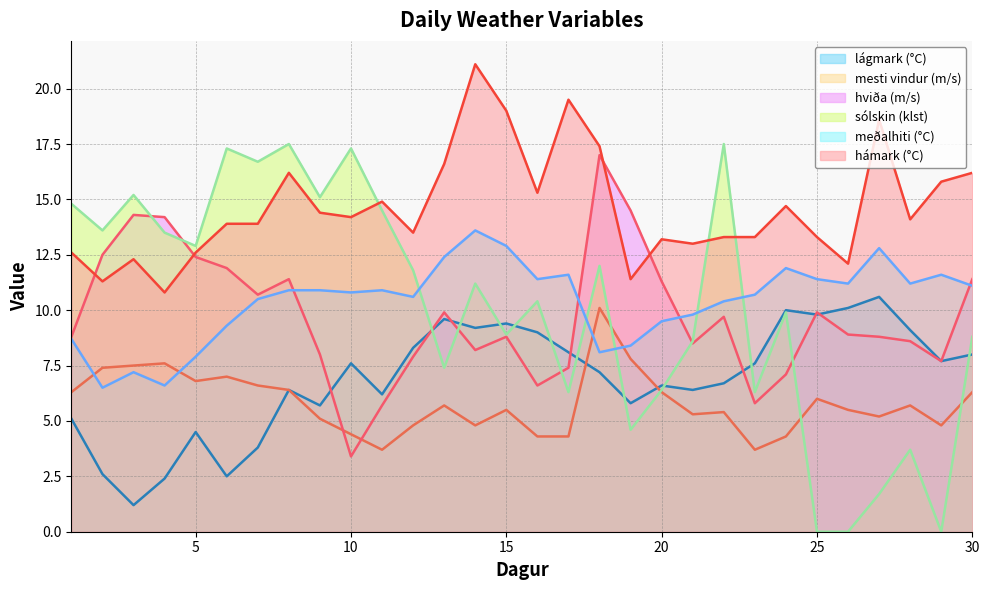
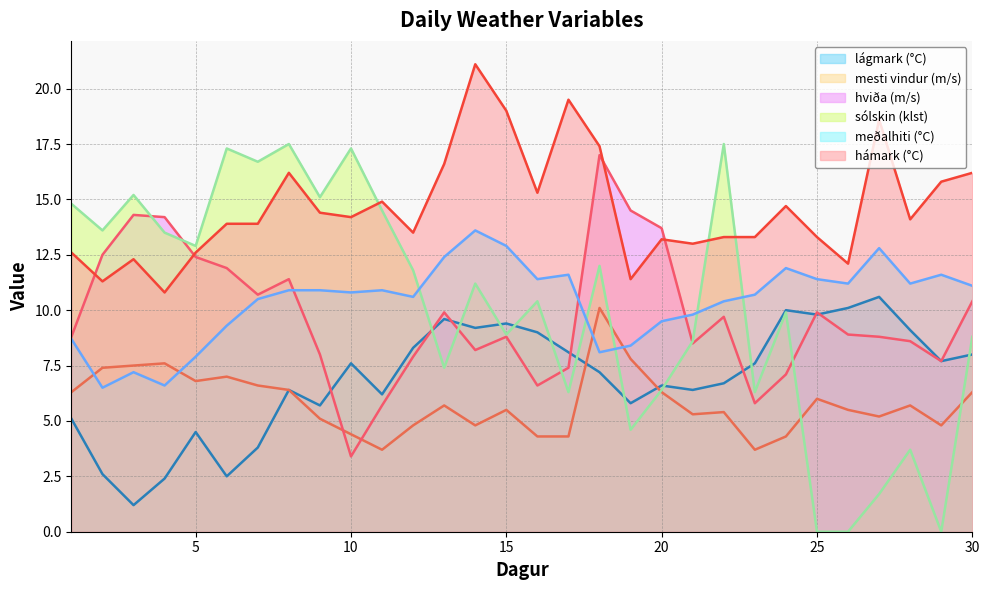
hviða (m/s), 20: 11.3 -> 13.7
hviða (m/s), 30: 11.4 -> 10.4
